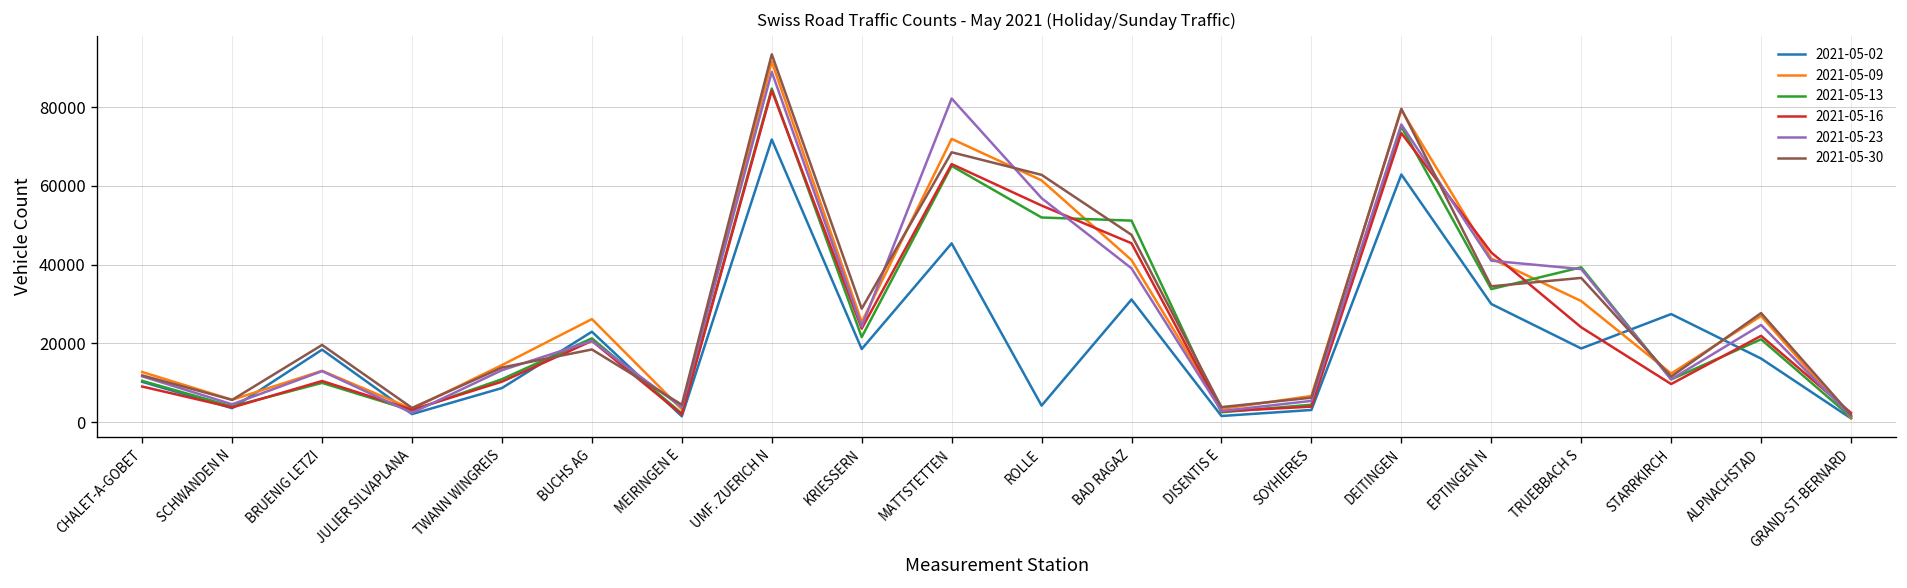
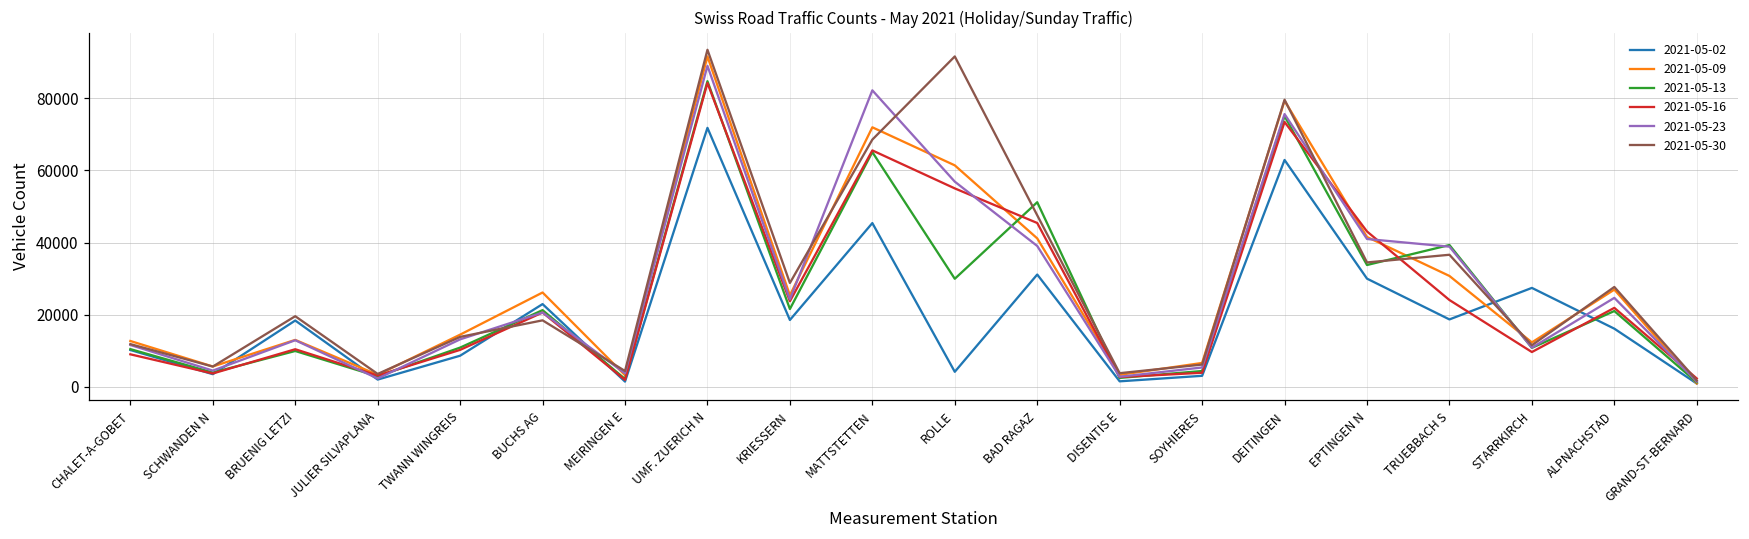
2021-05-13, ROLLE: 52000 -> 30000
2021-05-30, ROLLE: 63000 -> 92000
